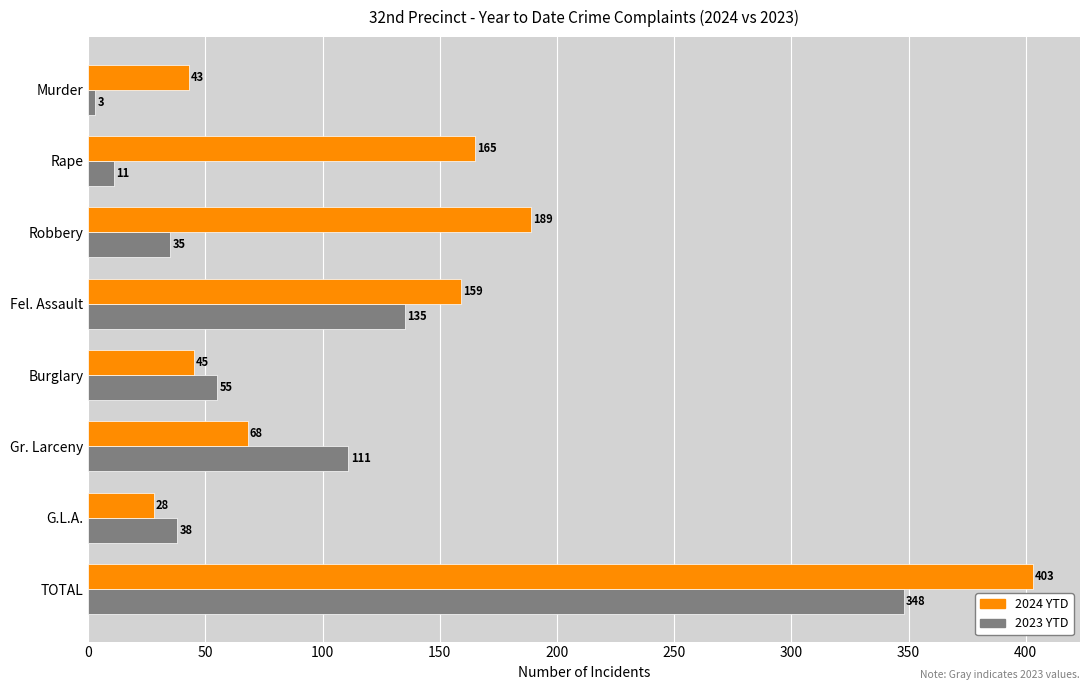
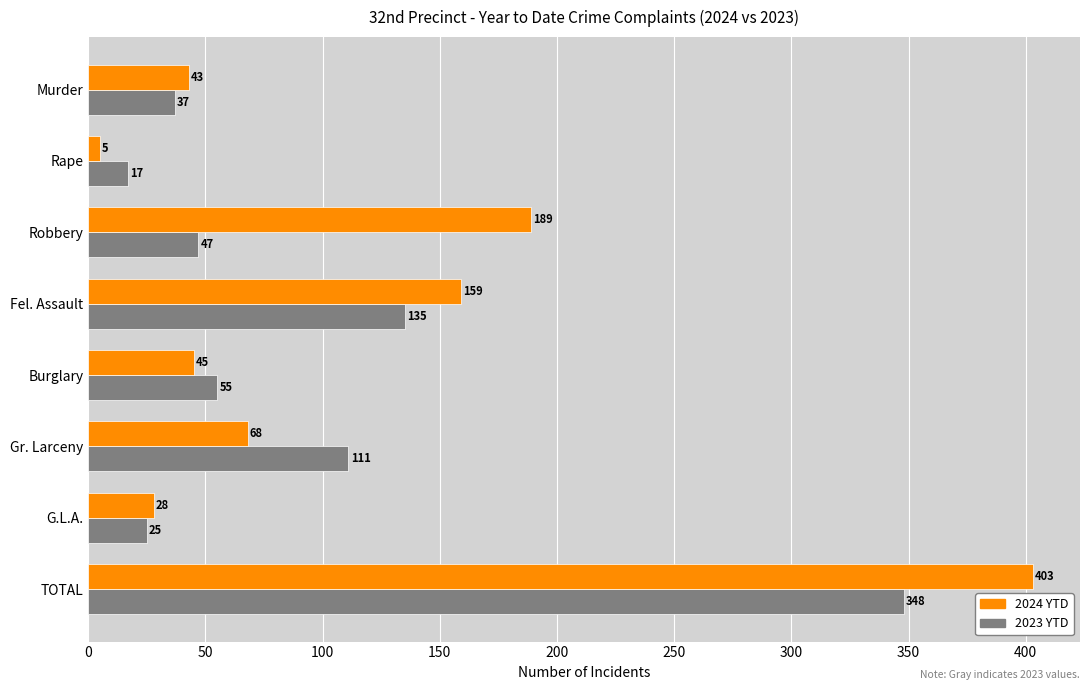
2023 YTD, Murder: 3 -> 37
2024 YTD, Rape: 165 -> 5
2023 YTD, Rape: 11 -> 17
2023 YTD, Robbery: 35 -> 47
2023 YTD, G.L.A.: 38 -> 25
